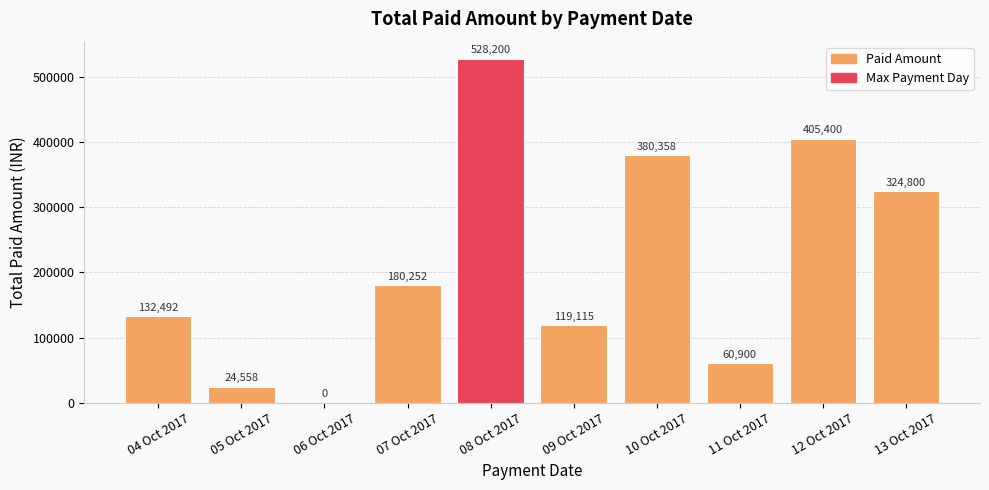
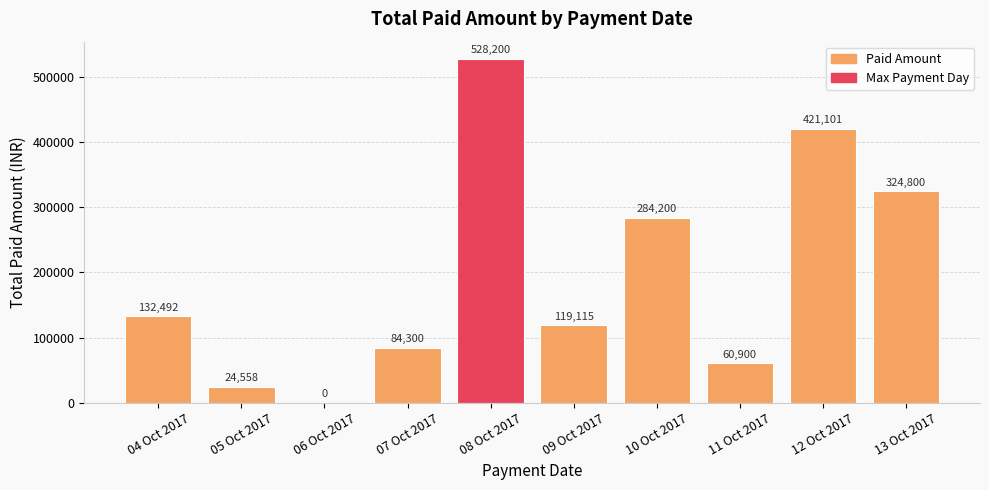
07 Oct 2017: 180,252 -> 84,300
10 Oct 2017: 380,358 -> 284,200
12 Oct 2017: 405,400 -> 421,101
